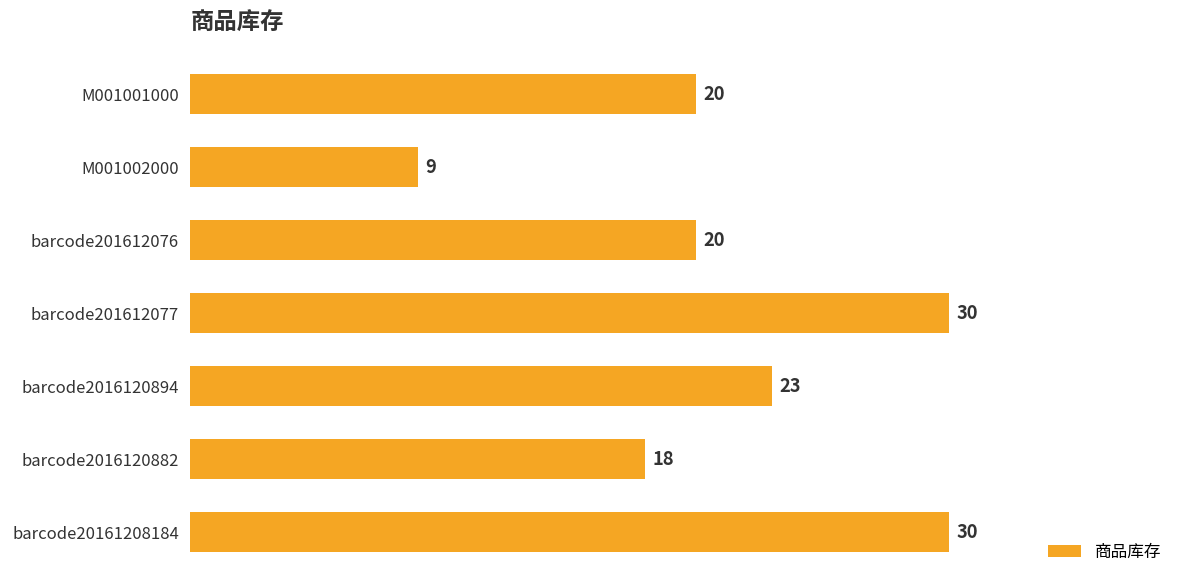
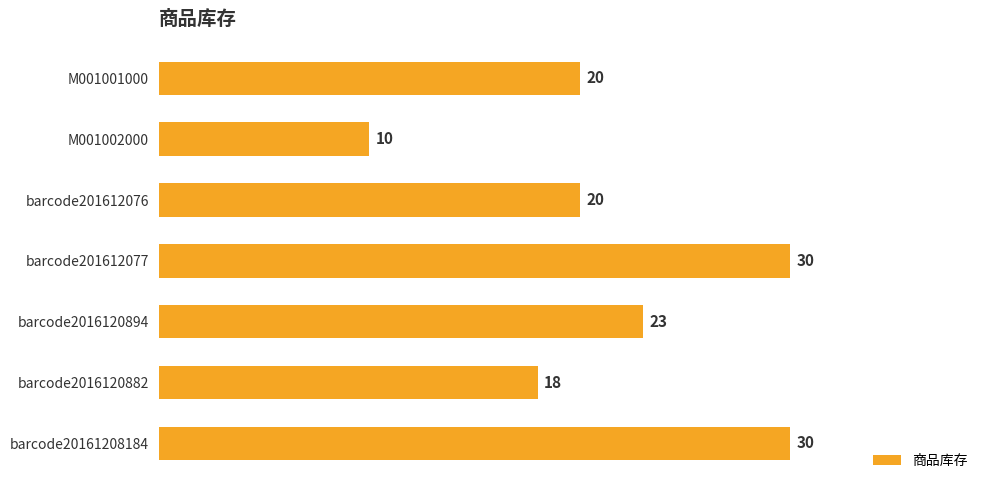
M001002000: 9 -> 10
